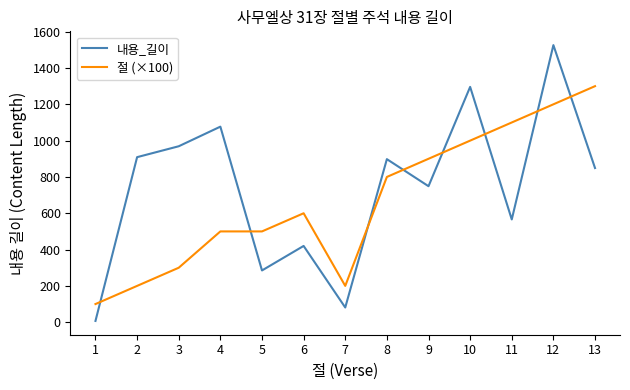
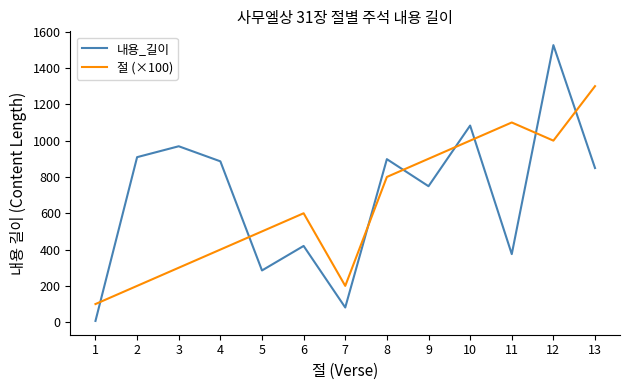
내용_길이, 4: 1080 -> 890
절 (×100), 4: 500 -> 400
내용_길이, 10: 1300 -> 1080
내용_길이, 11: 570 -> 380
절 (×100), 12: 1200 -> 1000
